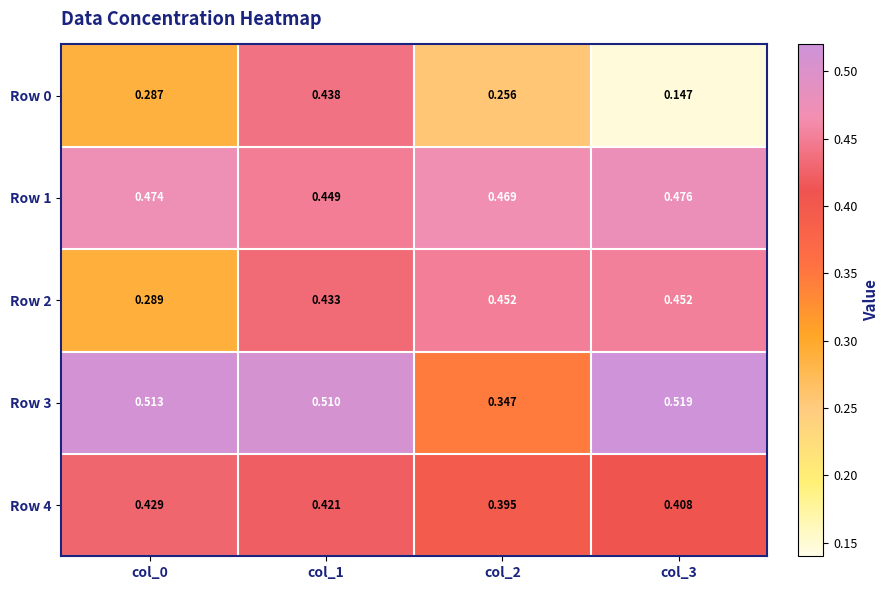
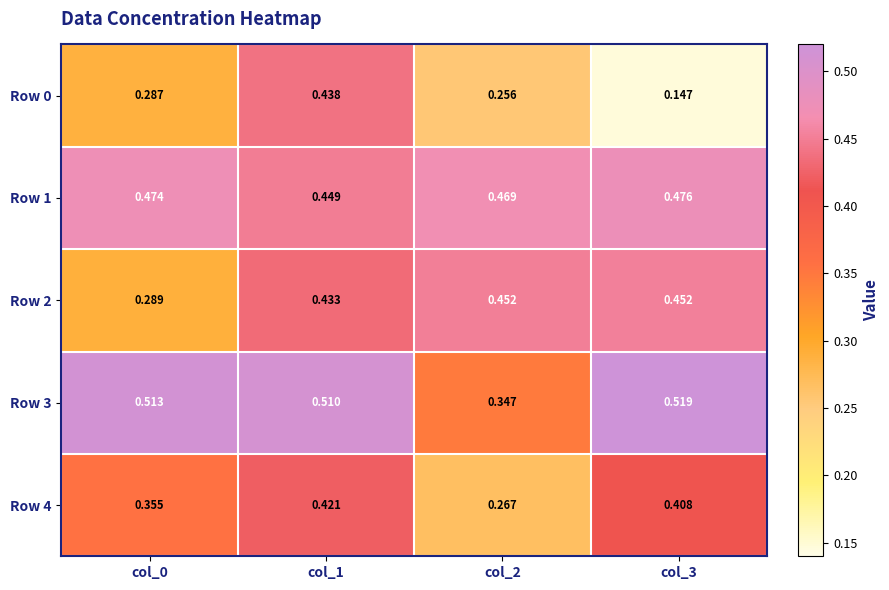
Row 4, col_0: 0.429 -> 0.355
Row 4, col_2: 0.395 -> 0.267
